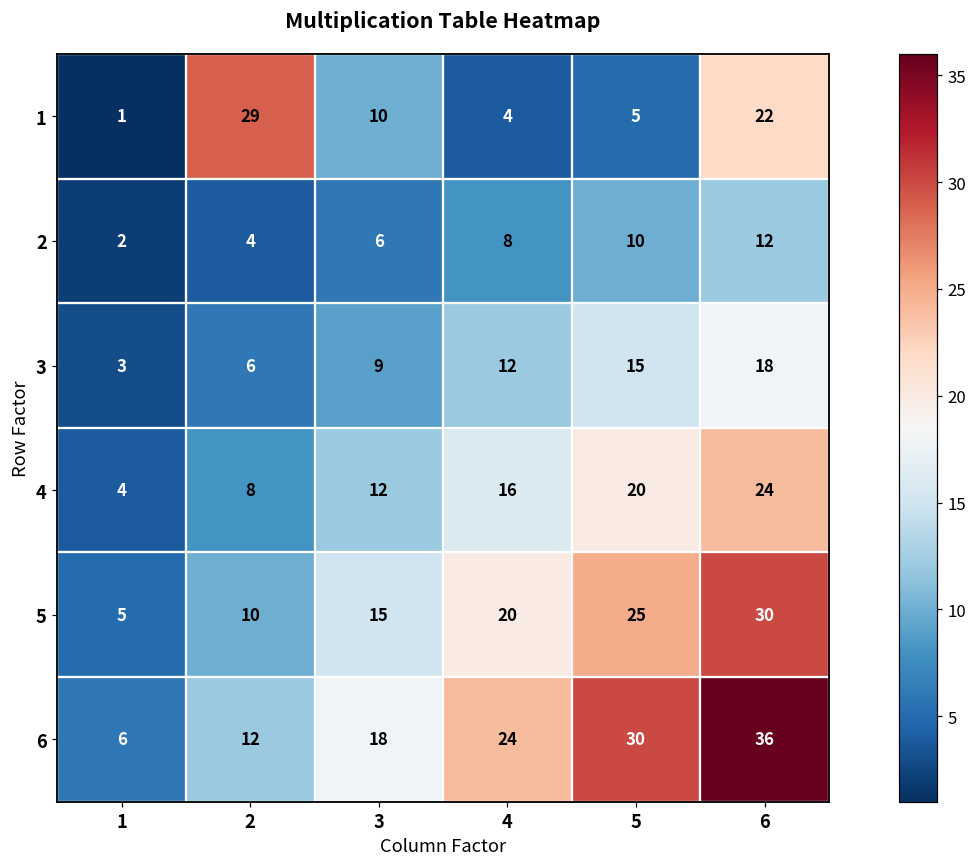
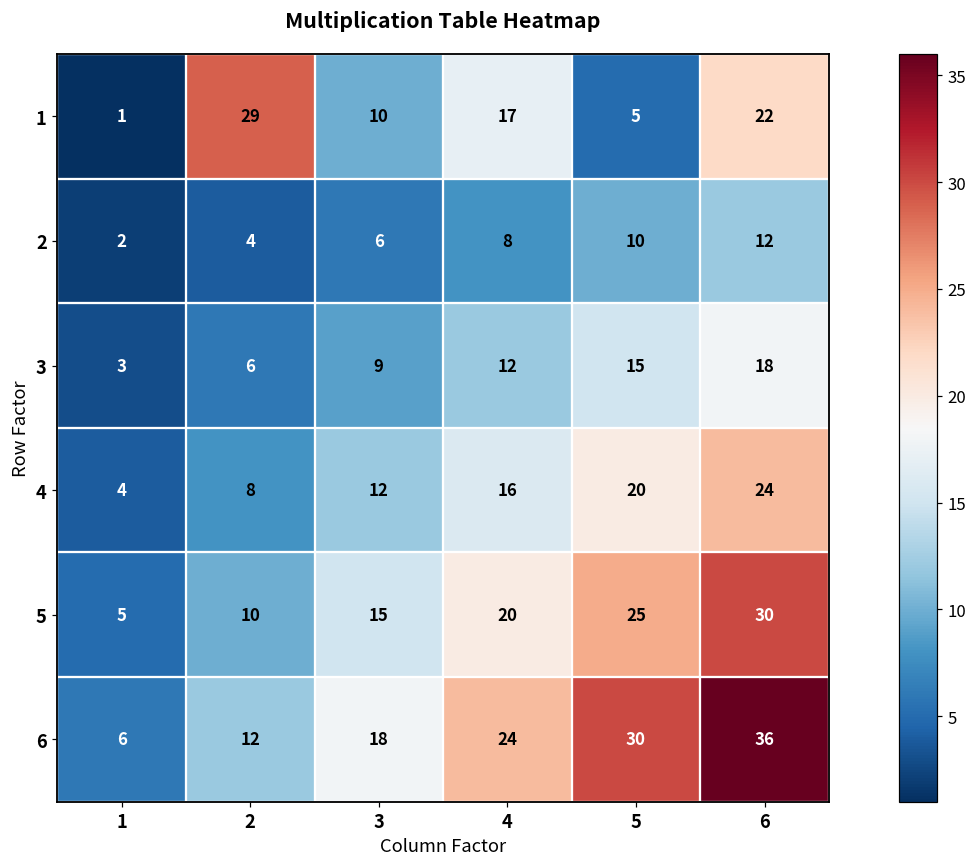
1, 4: 4 -> 17
